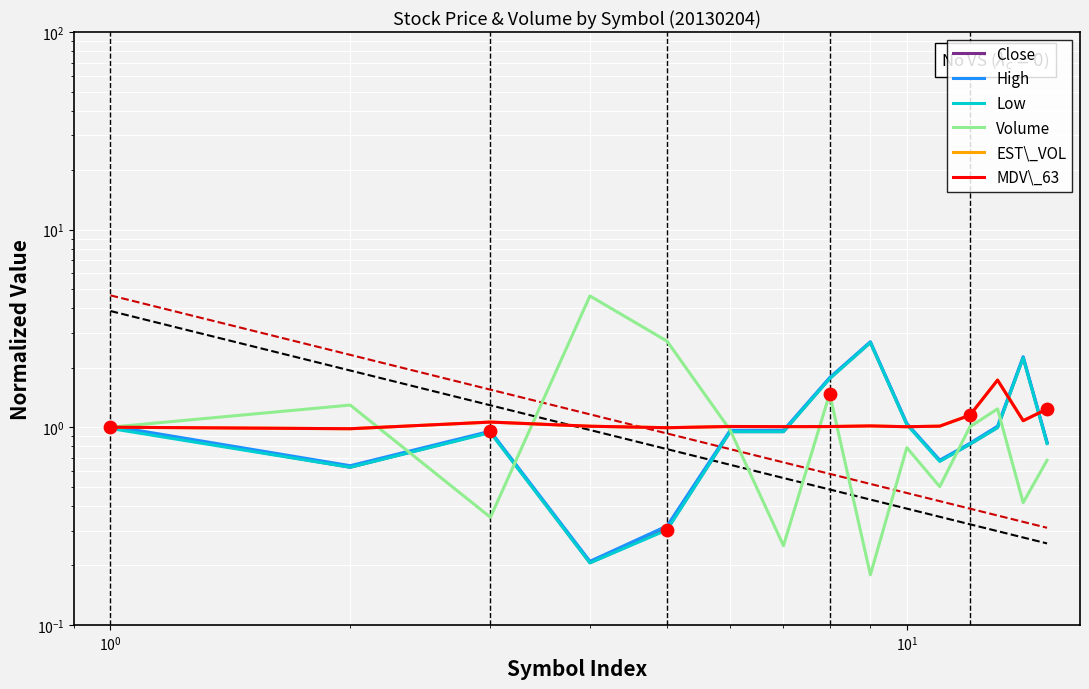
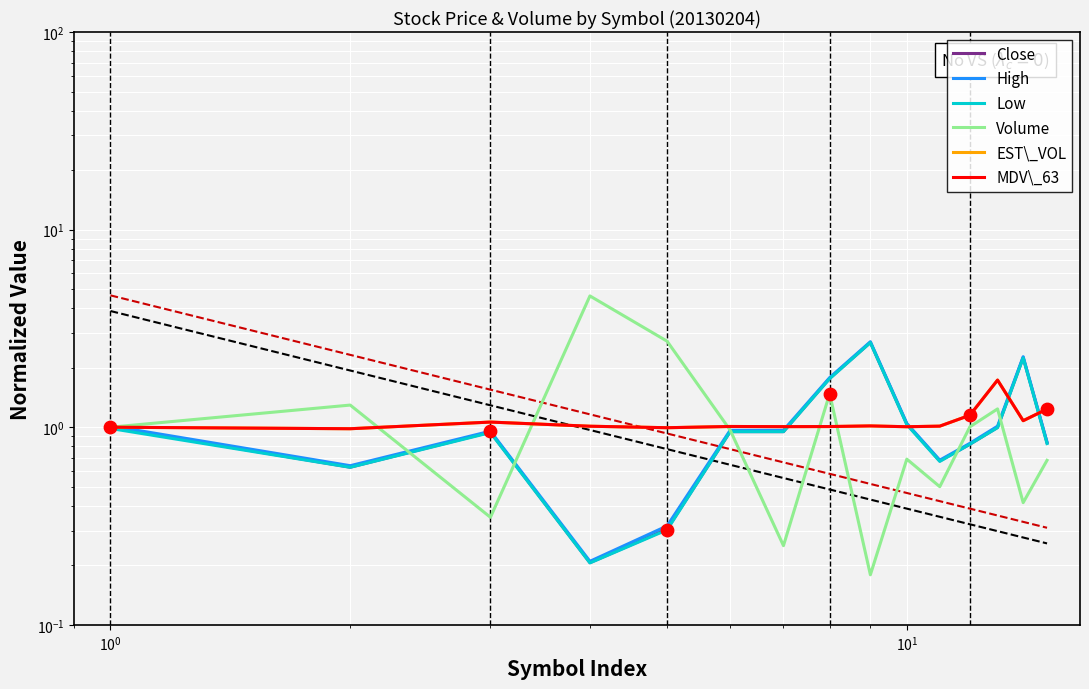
Volume, 10^1: 0.79 -> 0.69
